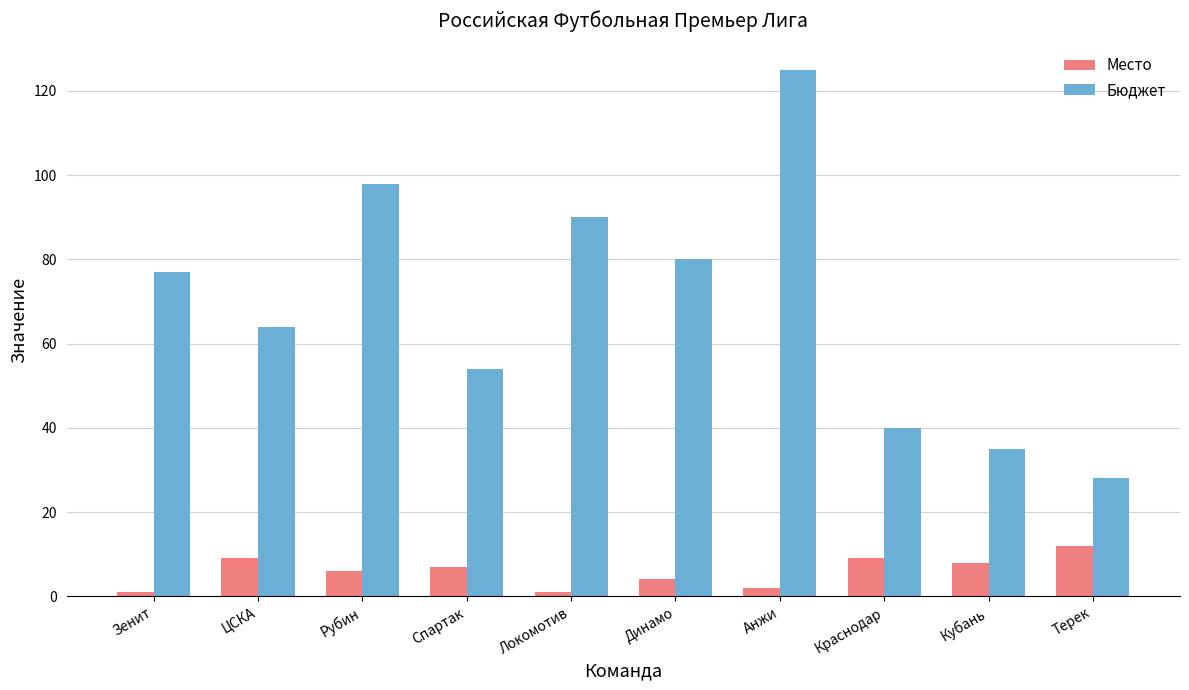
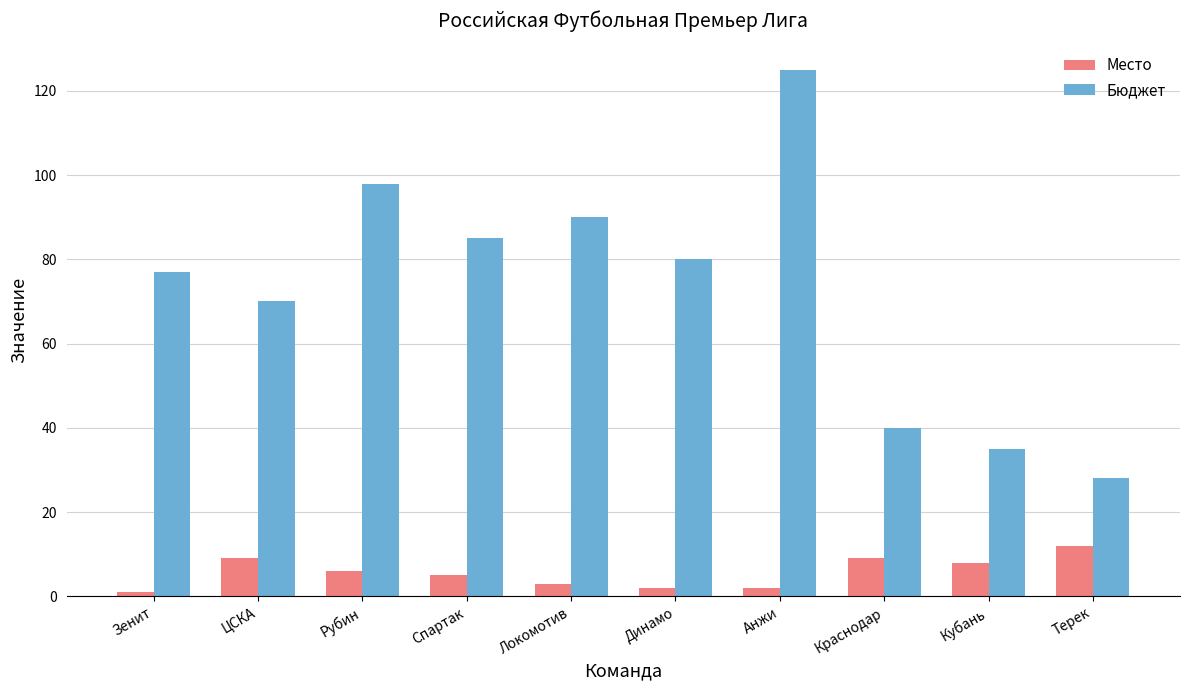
Бюджет, ЦСКА: 64 -> 70
Место, Спартак: 7 -> 5
Бюджет, Спартак: 54 -> 85
Место, Локомотив: 1 -> 3
Место, Динамо: 4 -> 2
